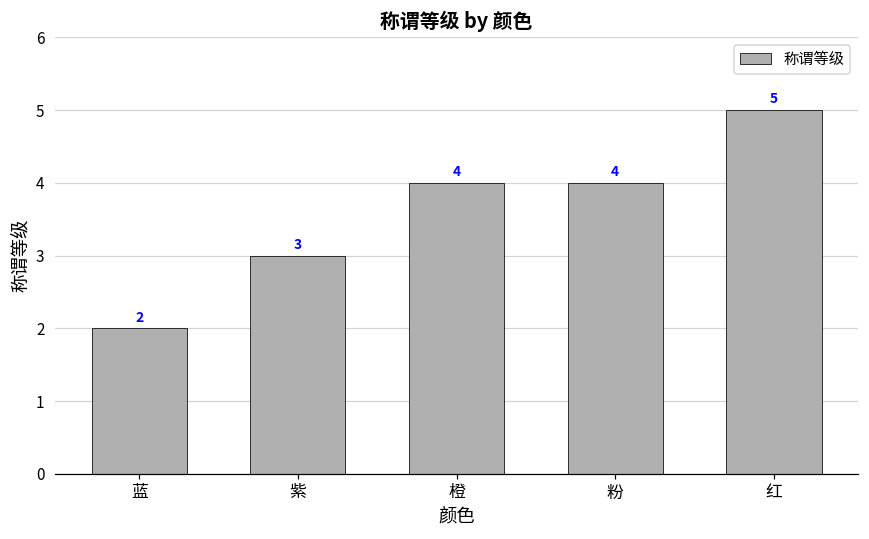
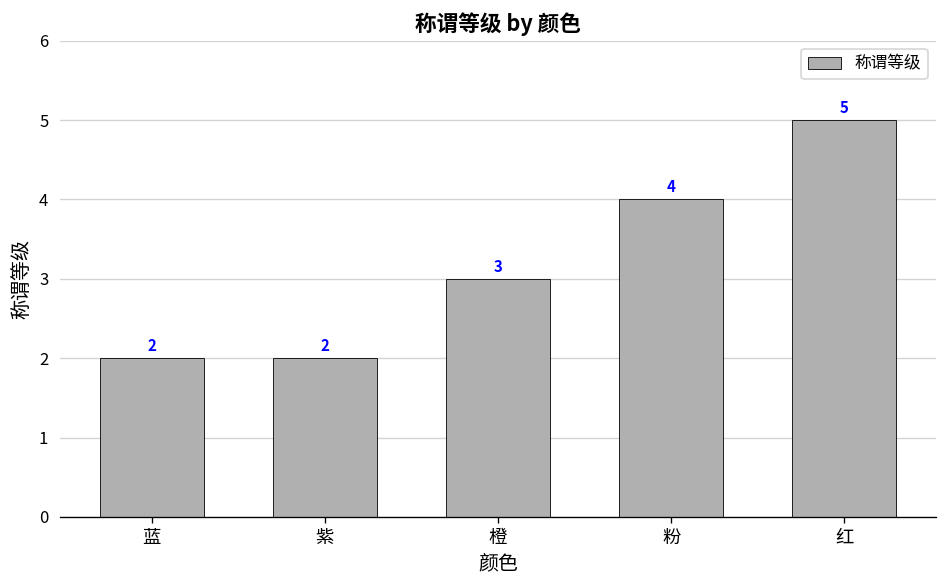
紫: 3 -> 2
橙: 4 -> 3
